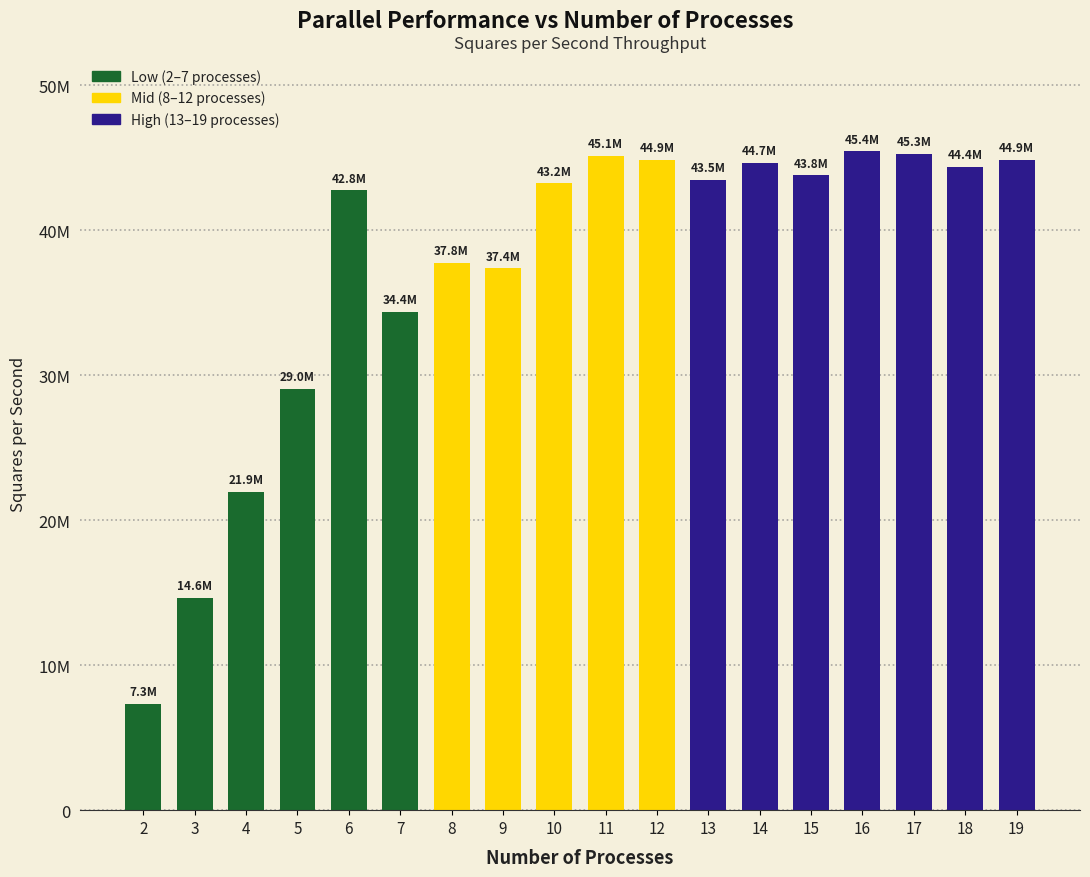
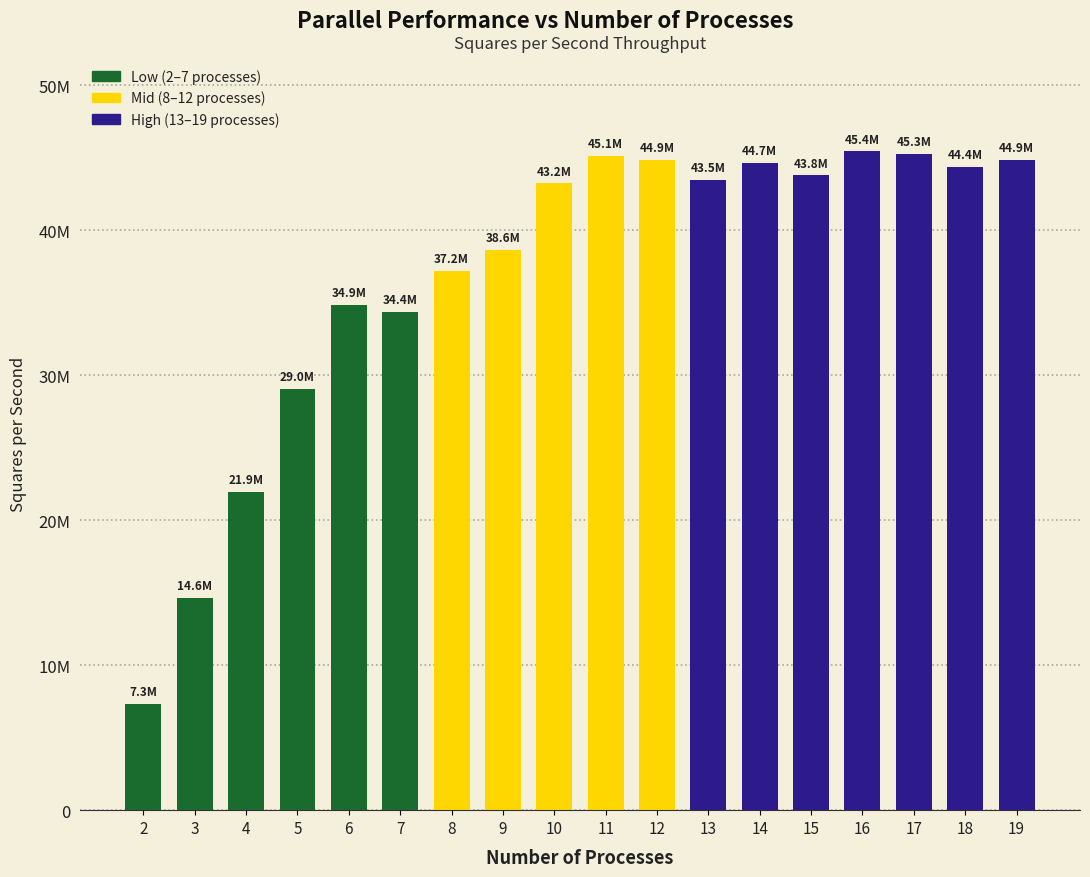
6: 42.8M -> 34.9M
8: 37.8M -> 37.2M
9: 37.4M -> 38.6M
